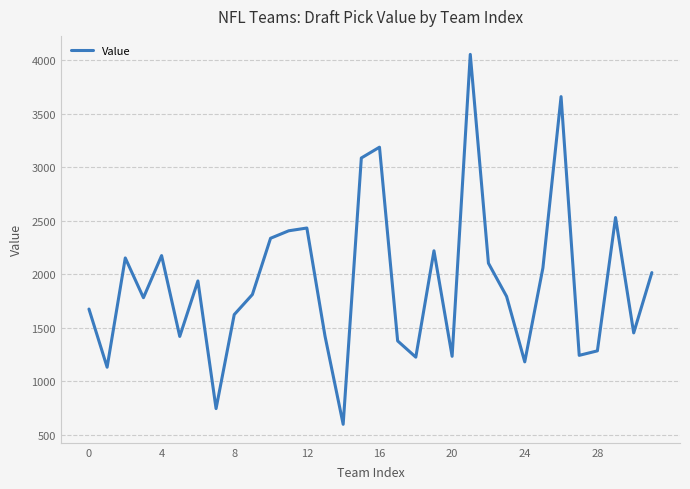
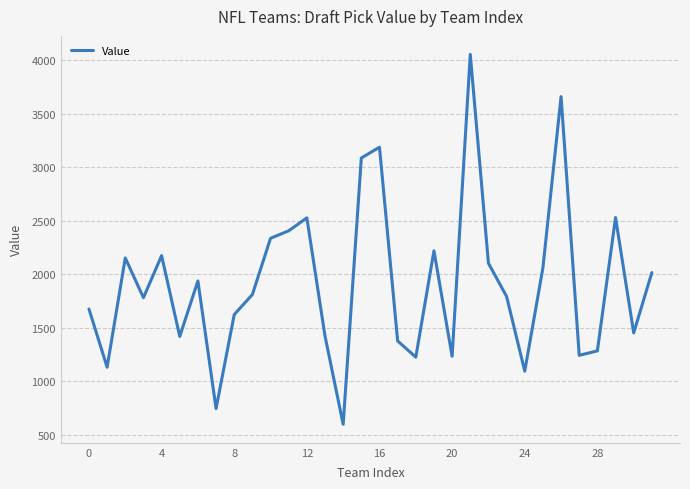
12: 2430 -> 2530
24: 1180 -> 1090
